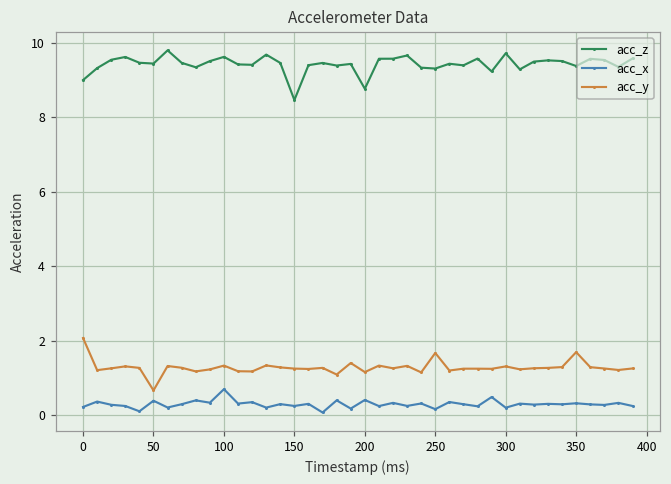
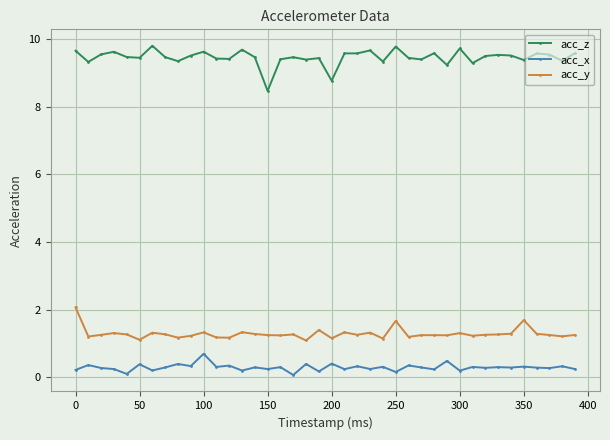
acc_z, 0: 9.0 -> 9.7
acc_y, 50: 0.7 -> 1.1
acc_z, 250: 9.3 -> 9.8
